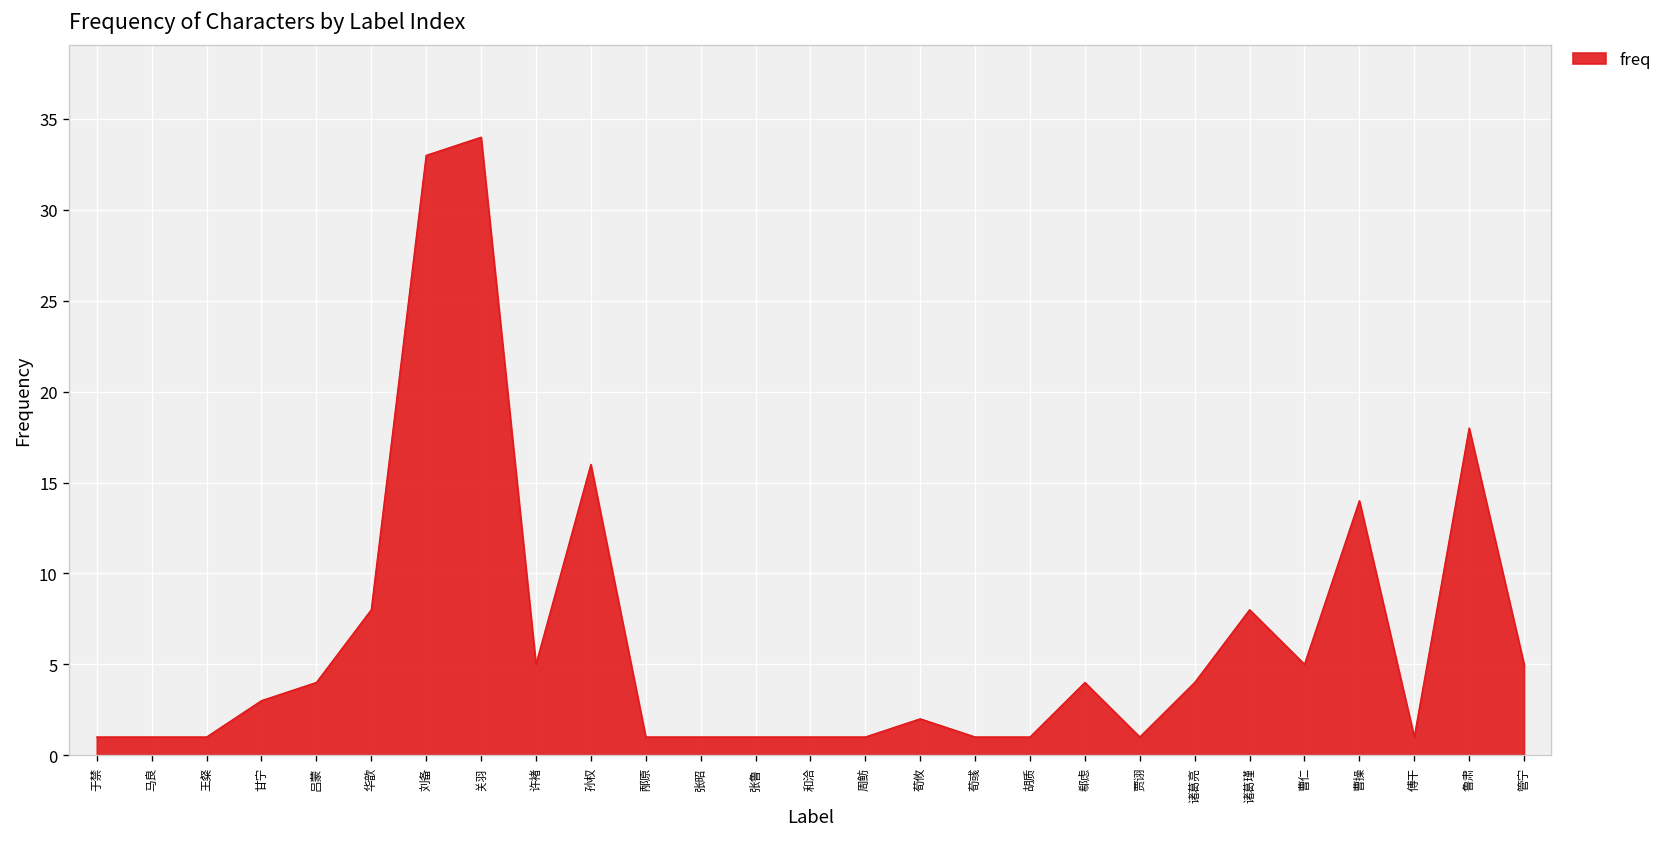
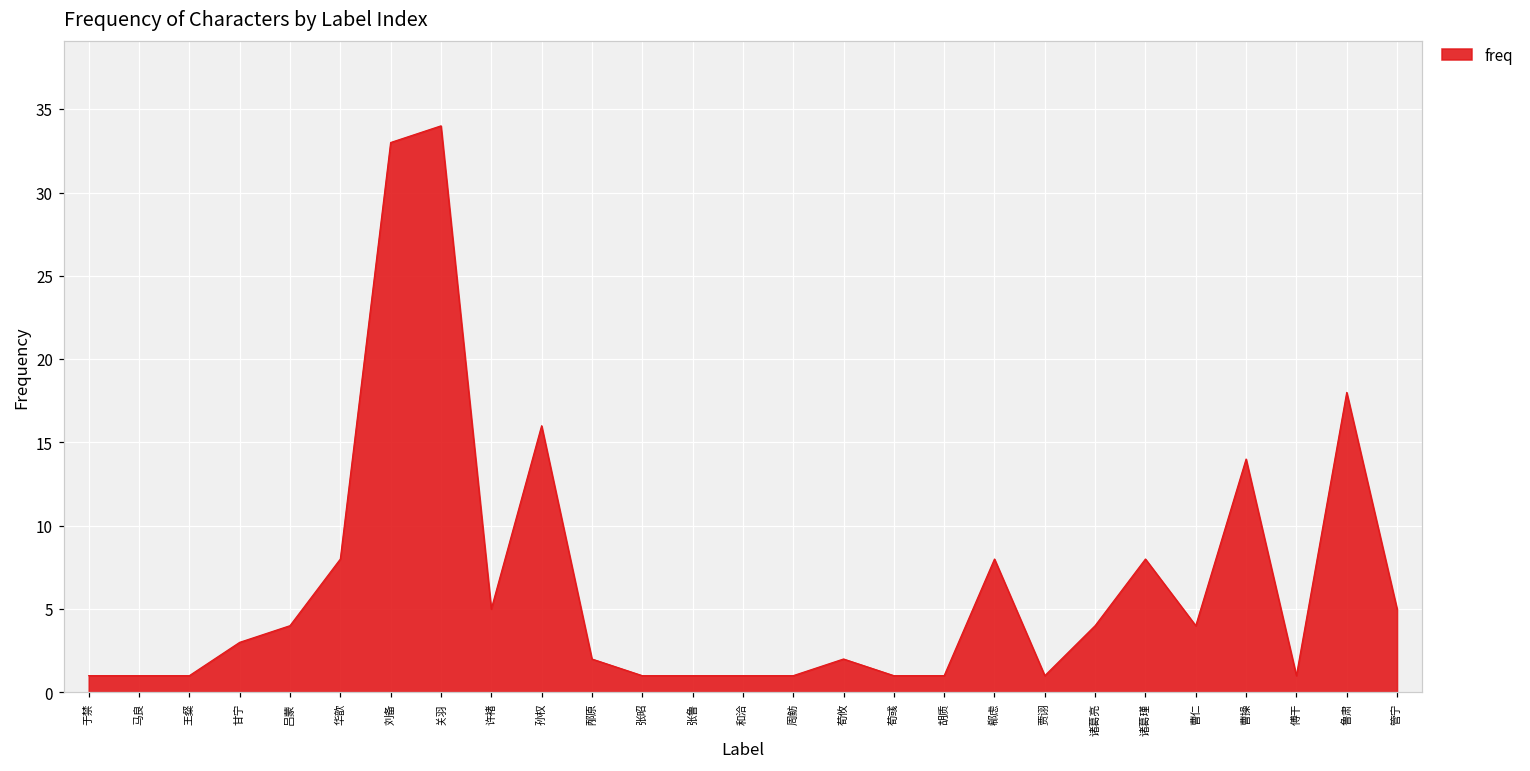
邴原: 1 -> 2
郗虑: 4 -> 8
曹仁: 5 -> 4
